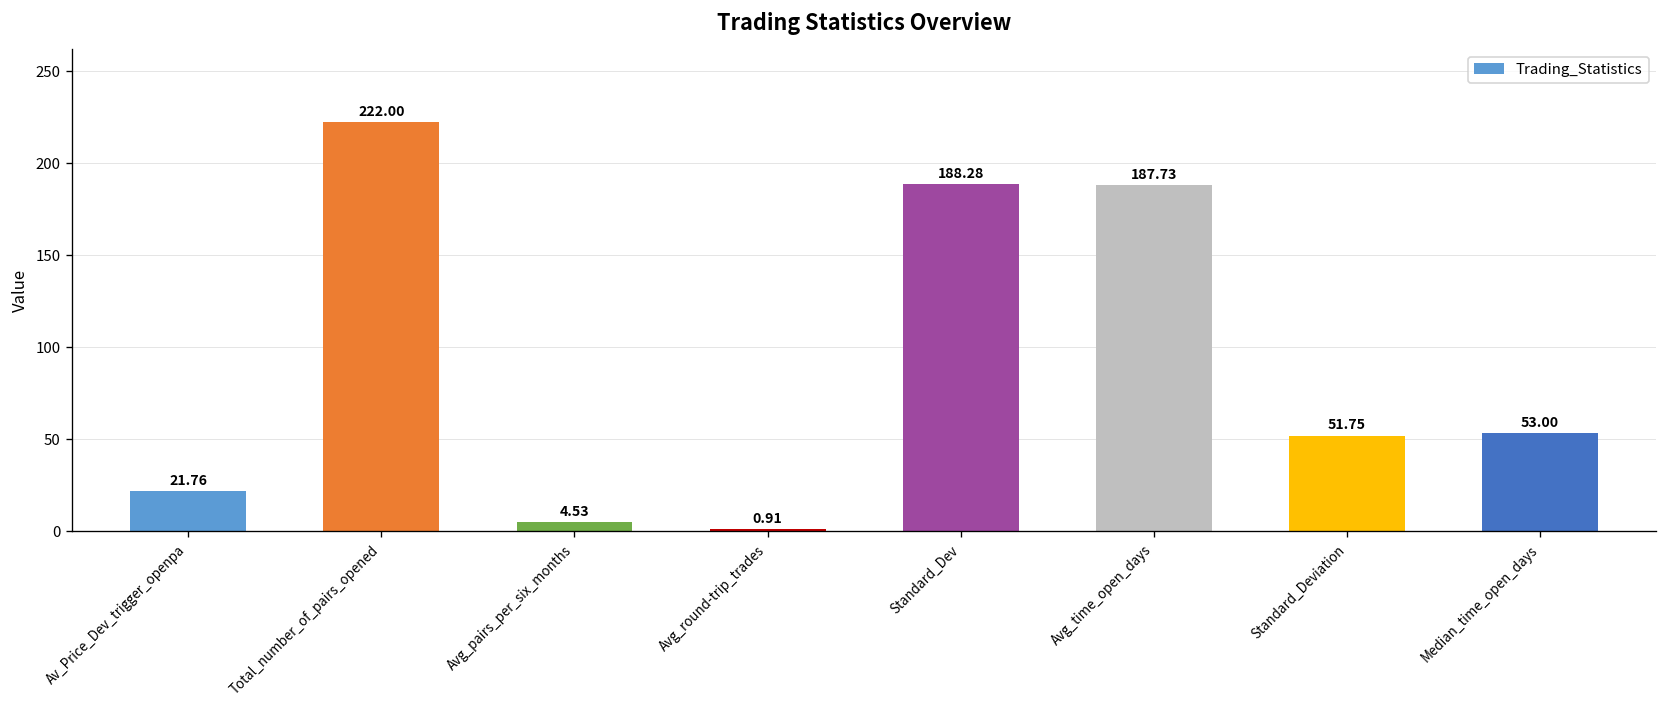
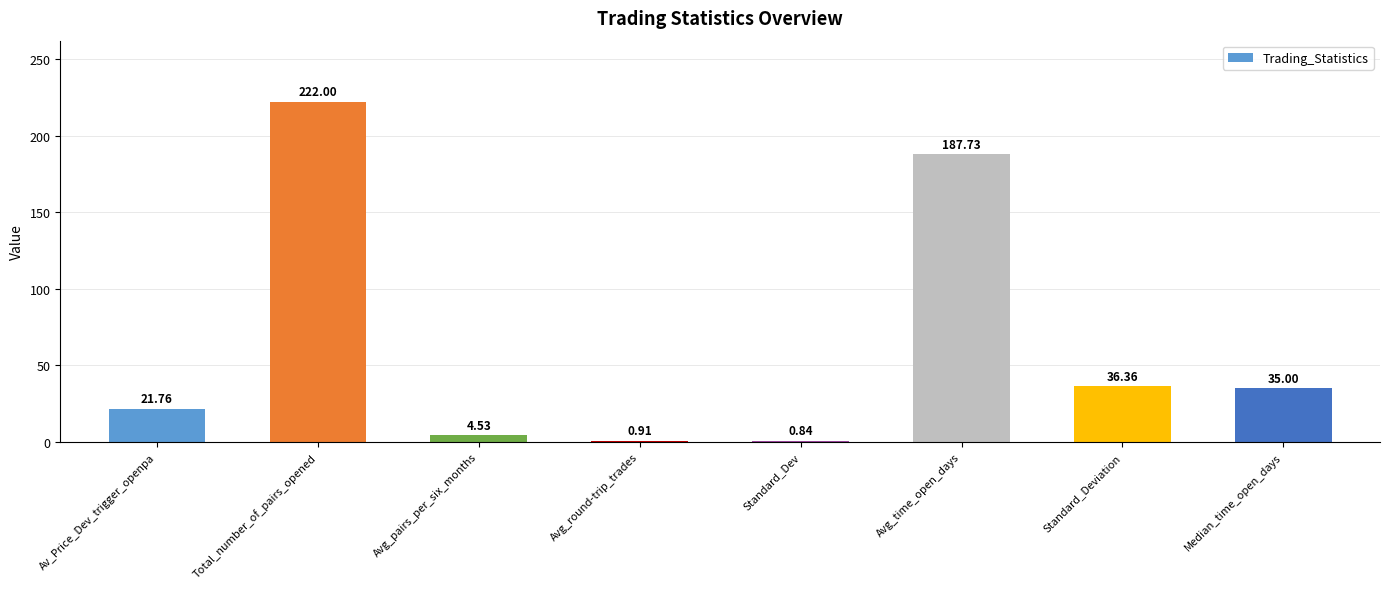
Standard_Dev: 188.28 -> 0.84
Standard_Deviation: 51.75 -> 36.36
Median_time_open_days: 53.00 -> 35.00
